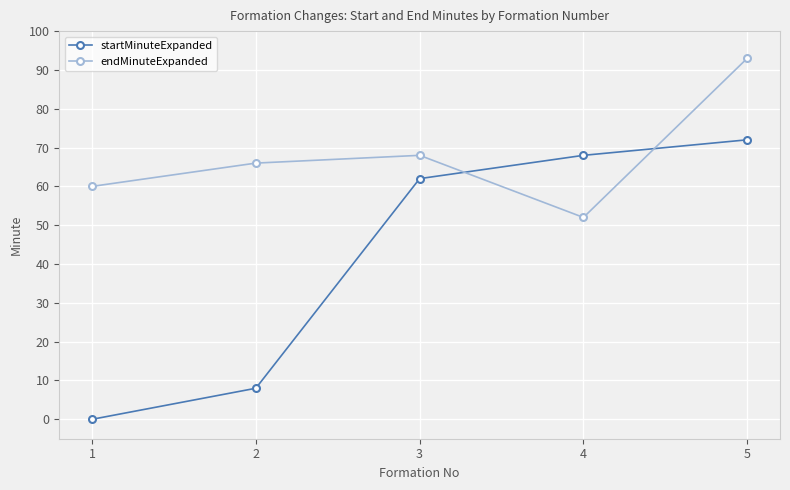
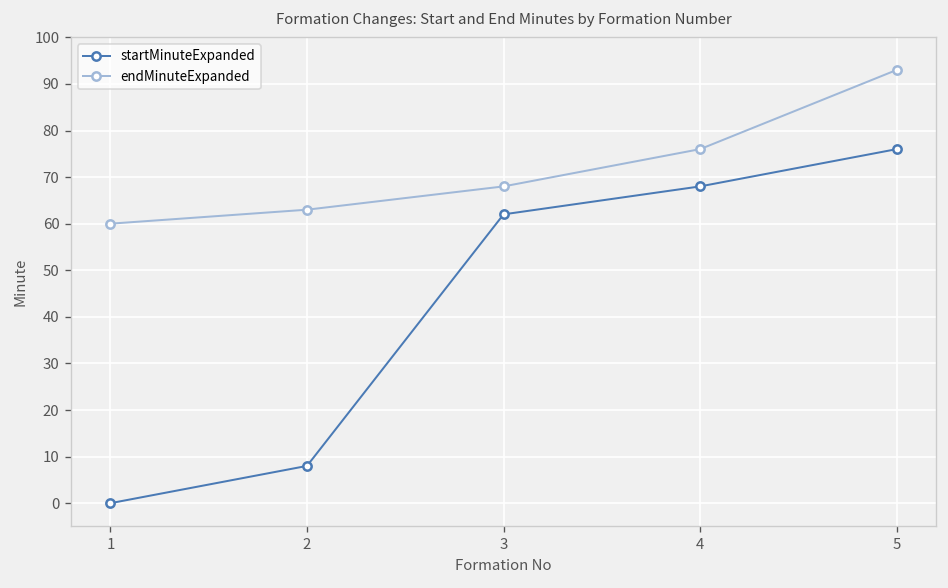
endMinuteExpanded, 2: 66 -> 63
endMinuteExpanded, 4: 52 -> 76
startMinuteExpanded, 5: 72 -> 76
